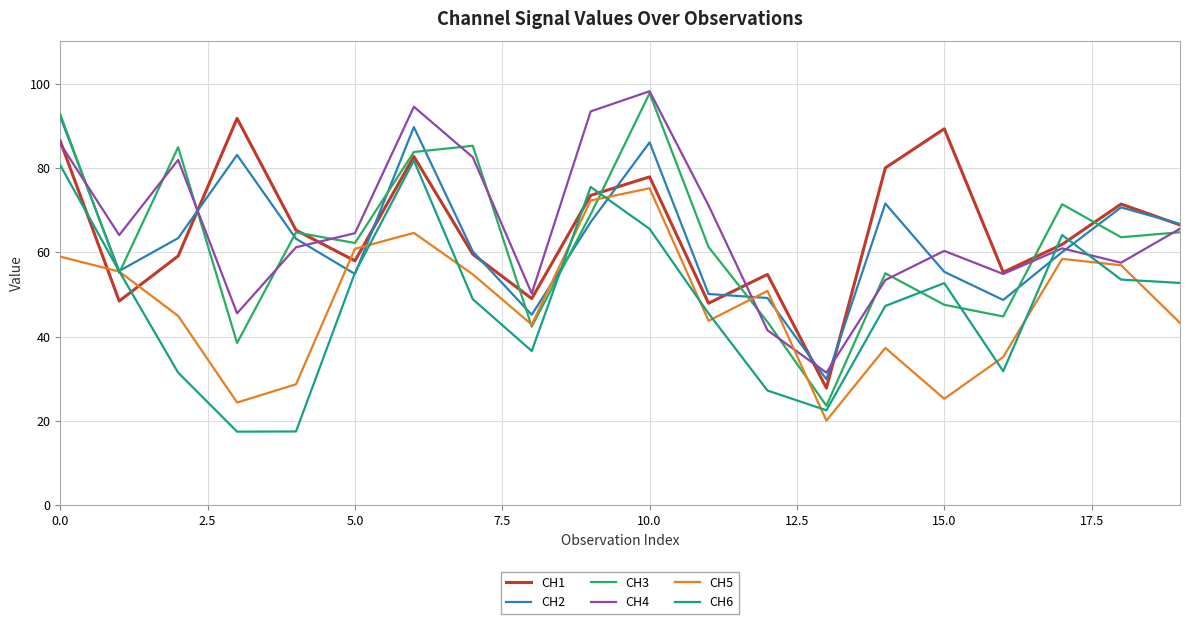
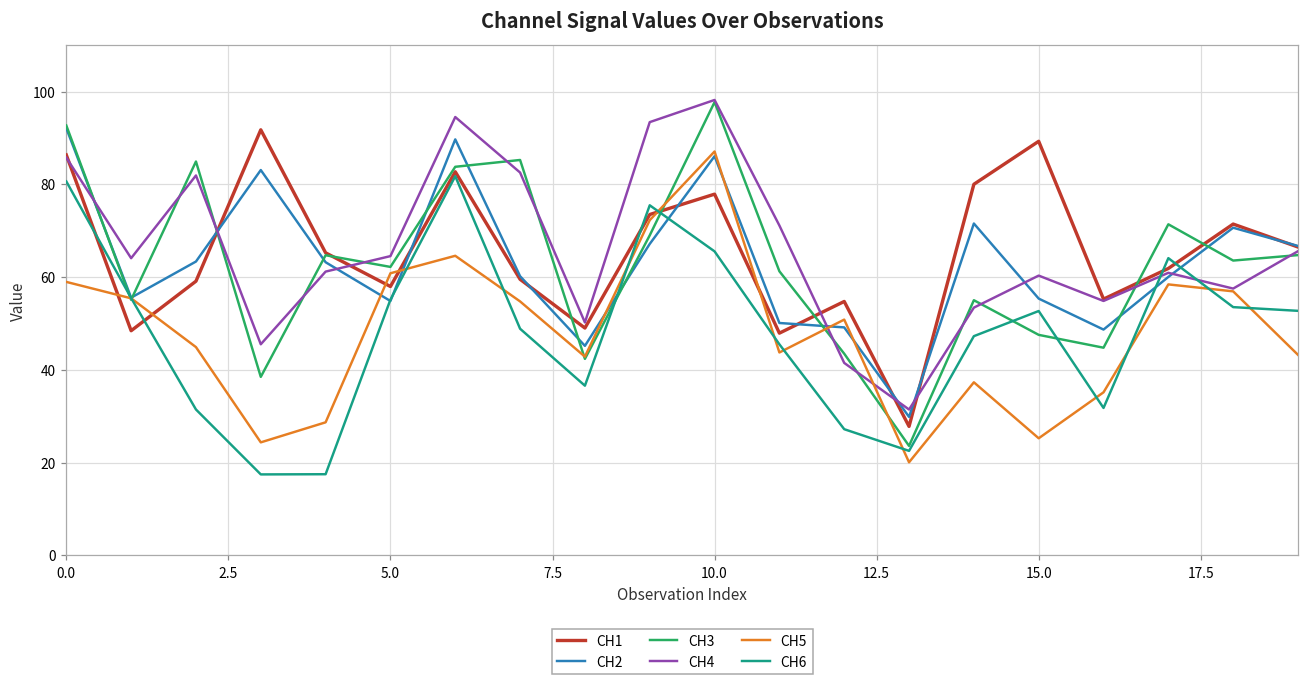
CH5, 10.0: 75 -> 87
